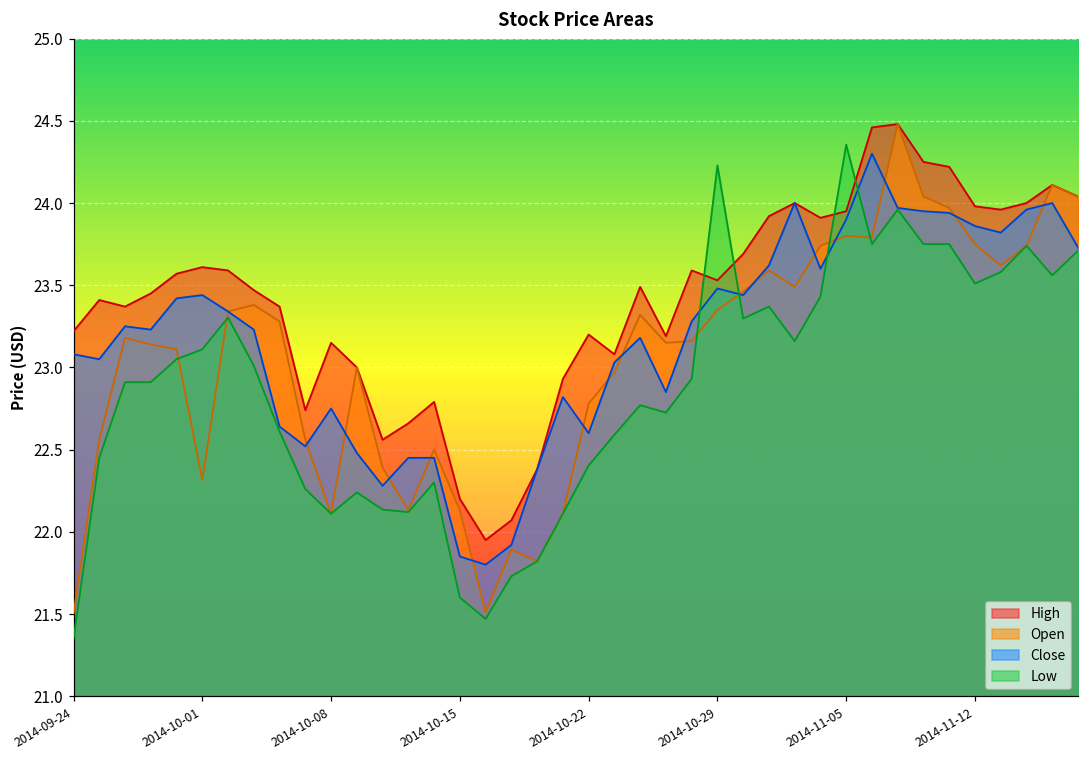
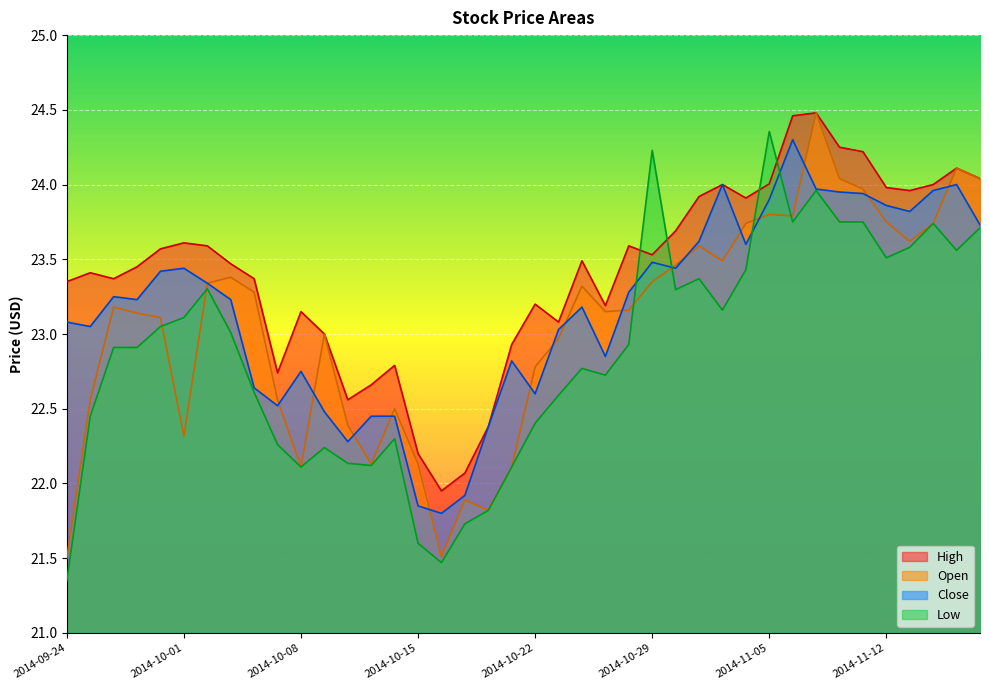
High, 2014-09-24: 23.22 -> 23.35
High, 2014-11-05: 23.95 -> 24.00
